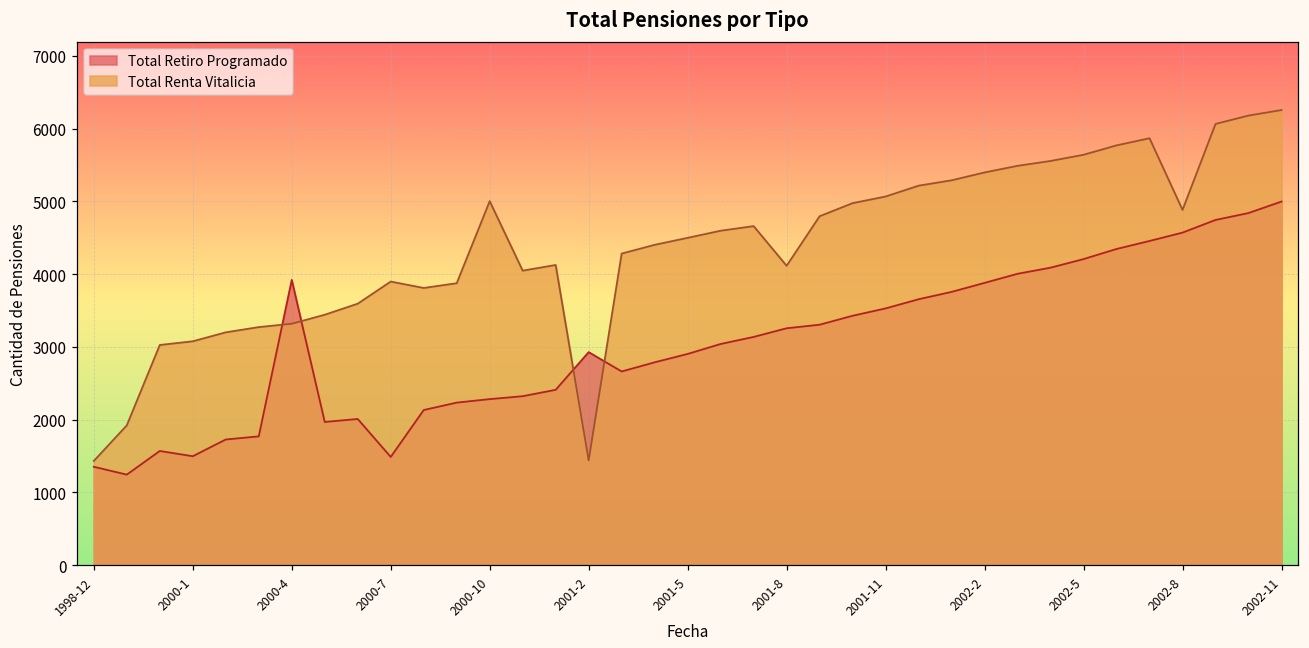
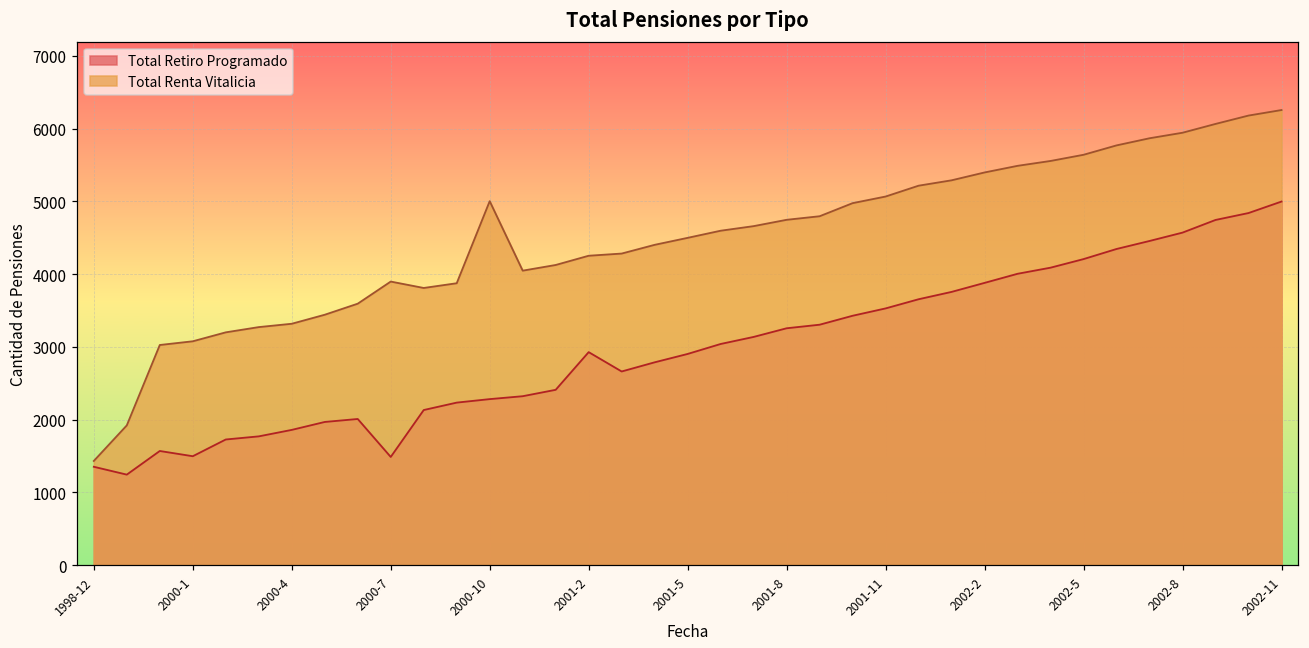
Total Retiro Programado, 2000-4: 3900 -> 1900
Total Renta Vitalicia, 2001-2: 1400 -> 4300
Total Renta Vitalicia, 2001-8: 4100 -> 4700
Total Renta Vitalicia, 2002-8: 4900 -> 5900
